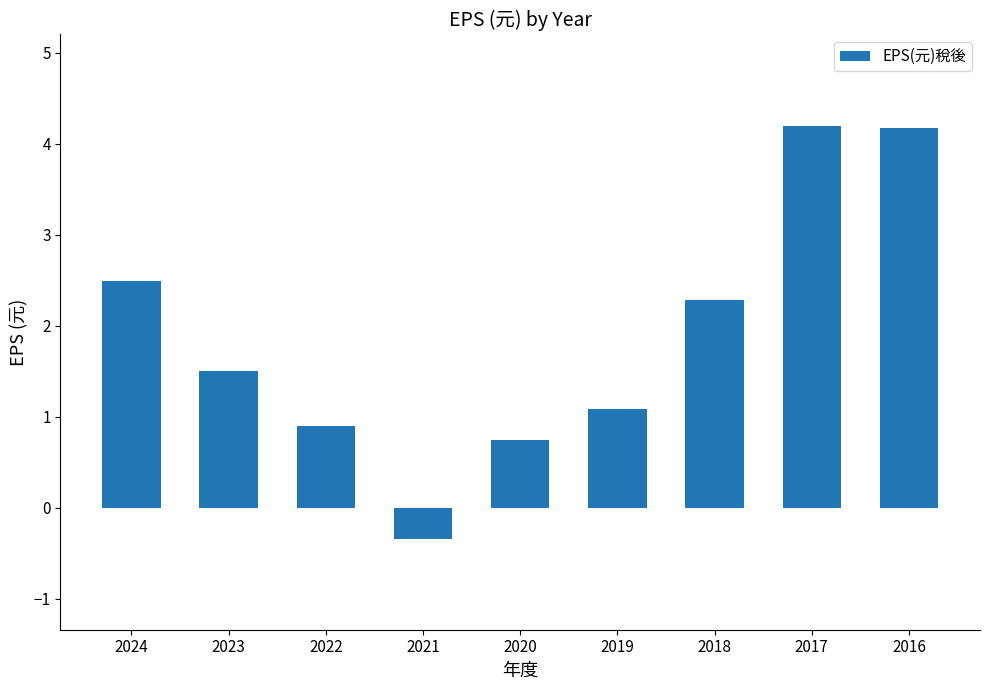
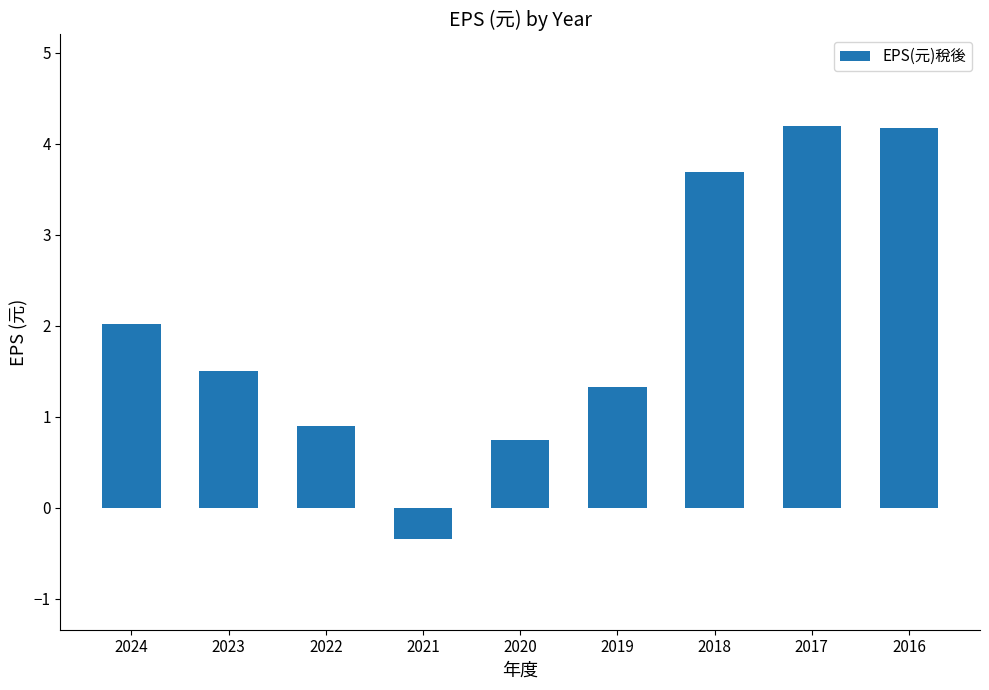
2024: 2.5 -> 2.0
2019: 1.1 -> 1.3
2018: 2.3 -> 3.7
